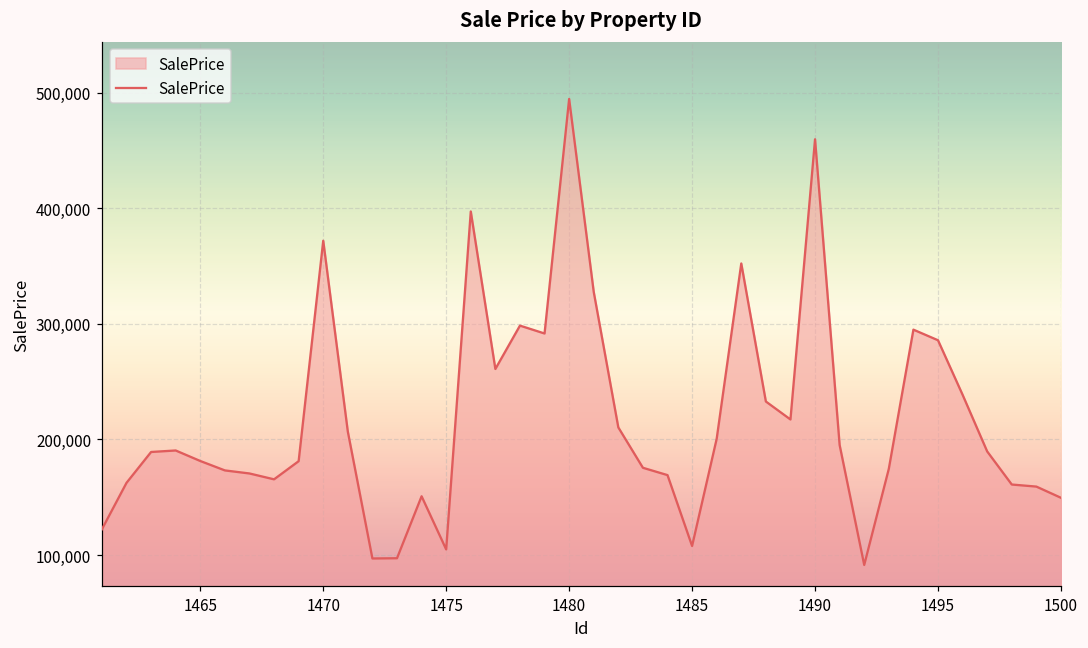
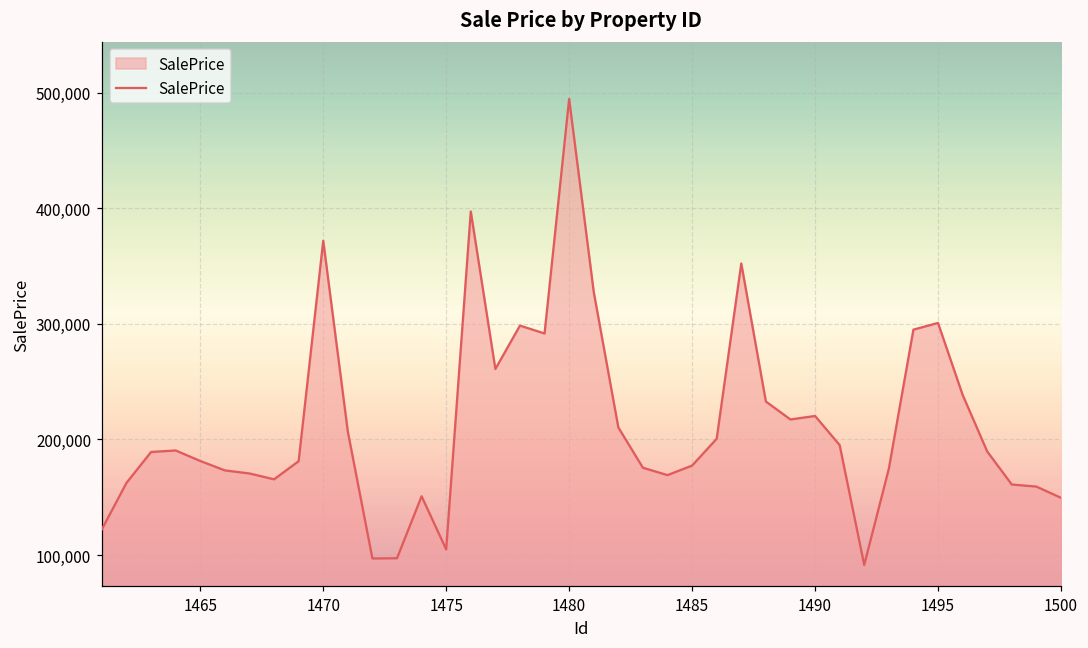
1485: 108,000 -> 177,000
1490: 460,000 -> 220,000
1495: 286,000 -> 301,000
